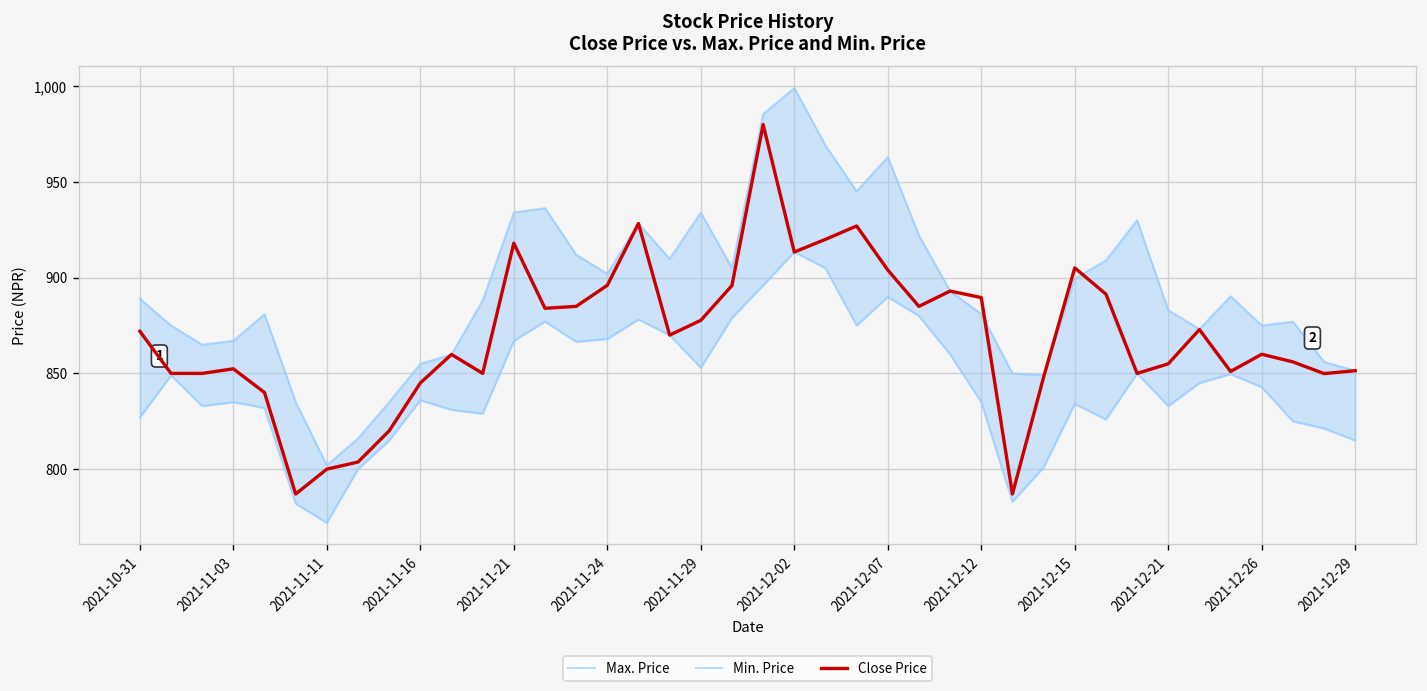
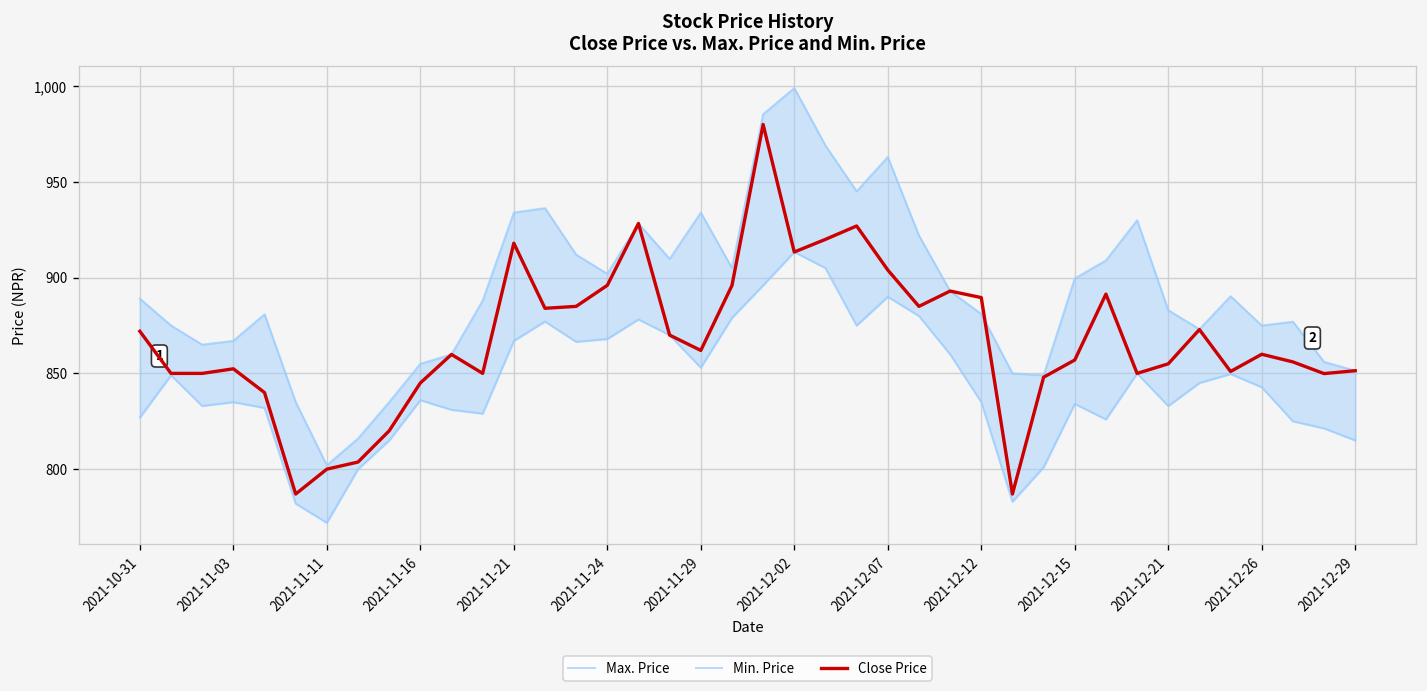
Close Price, 2021-11-29: 878 -> 862
Close Price, 2021-12-15: 905 -> 857
